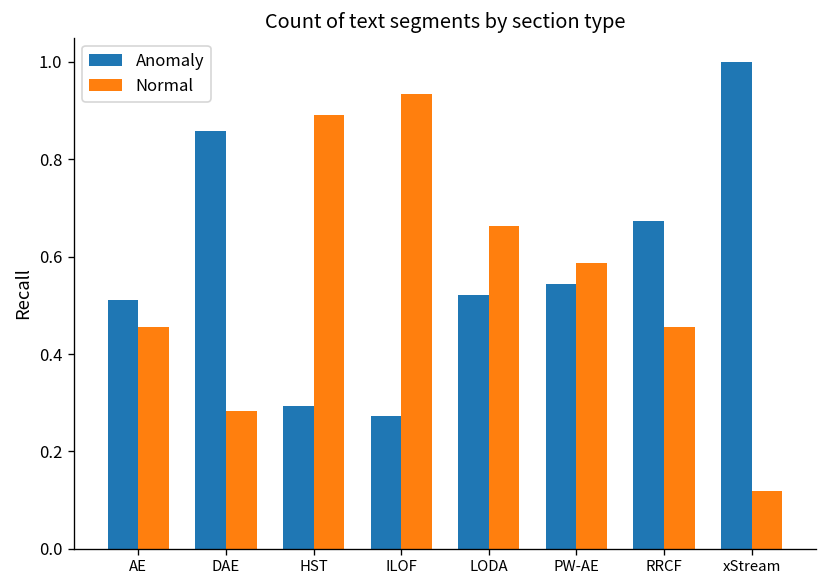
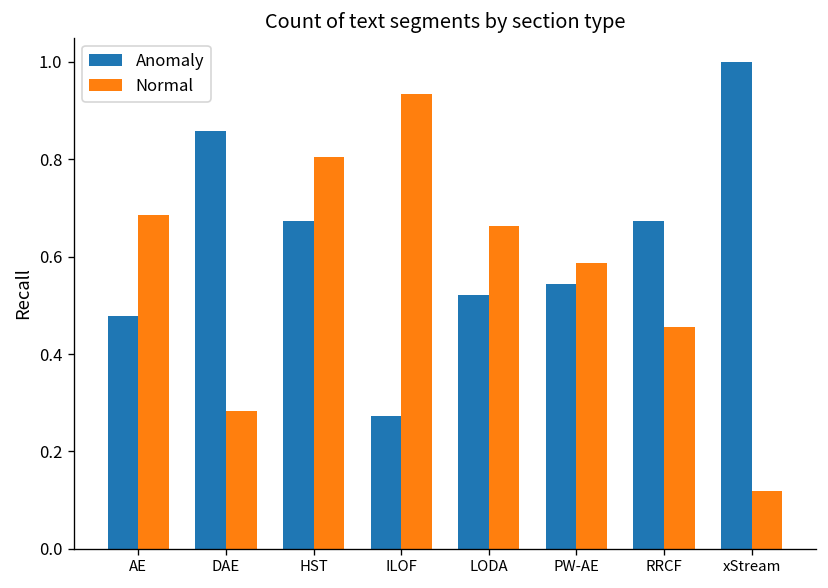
Anomaly, AE: 0.51 -> 0.48
Normal, AE: 0.46 -> 0.68
Anomaly, HST: 0.29 -> 0.67
Normal, HST: 0.89 -> 0.80
